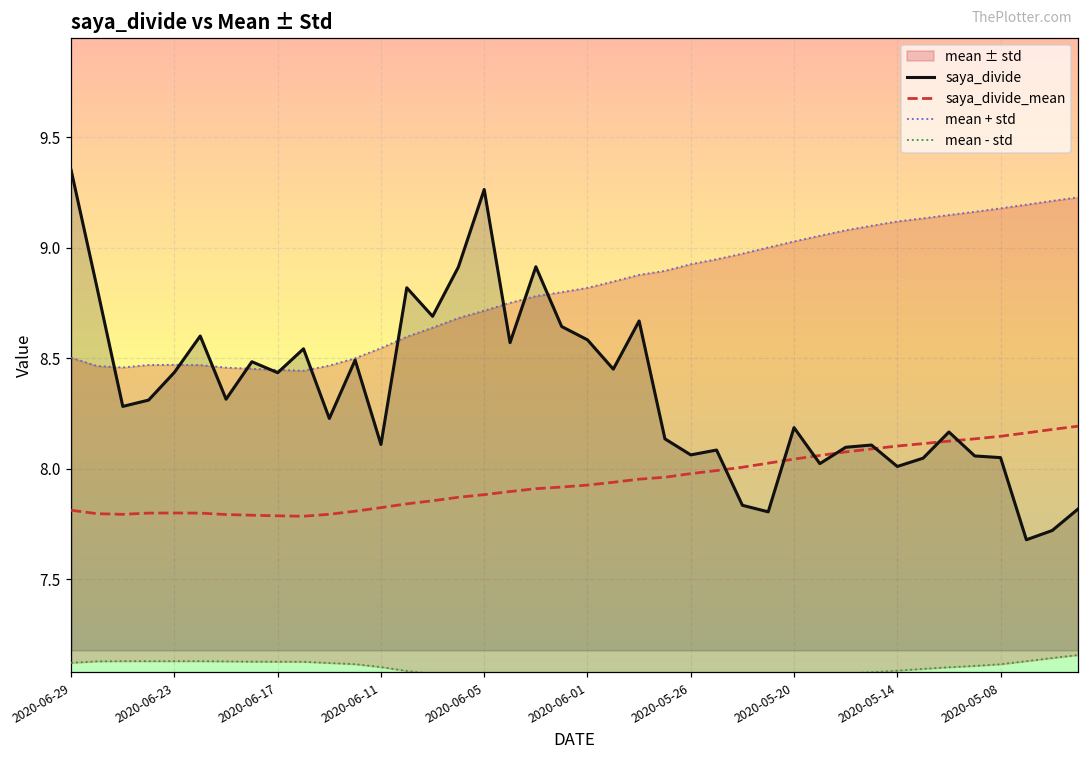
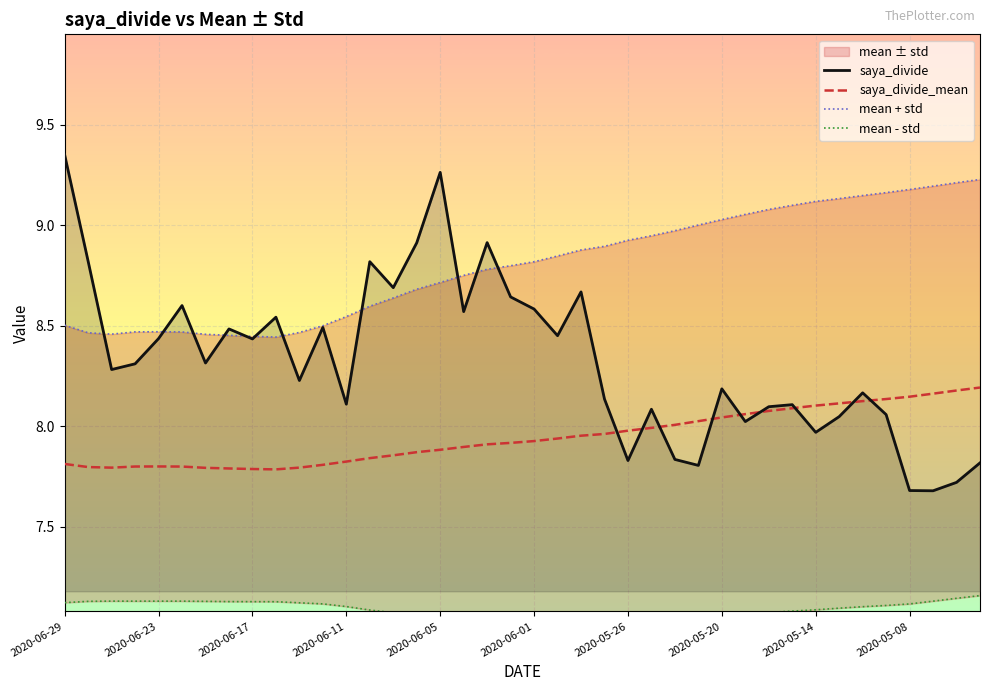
saya_divide, 2020-05-26: 8.06 -> 7.83
saya_divide, 2020-05-14: 8.01 -> 7.97
saya_divide, 2020-05-08: 8.05 -> 7.68
